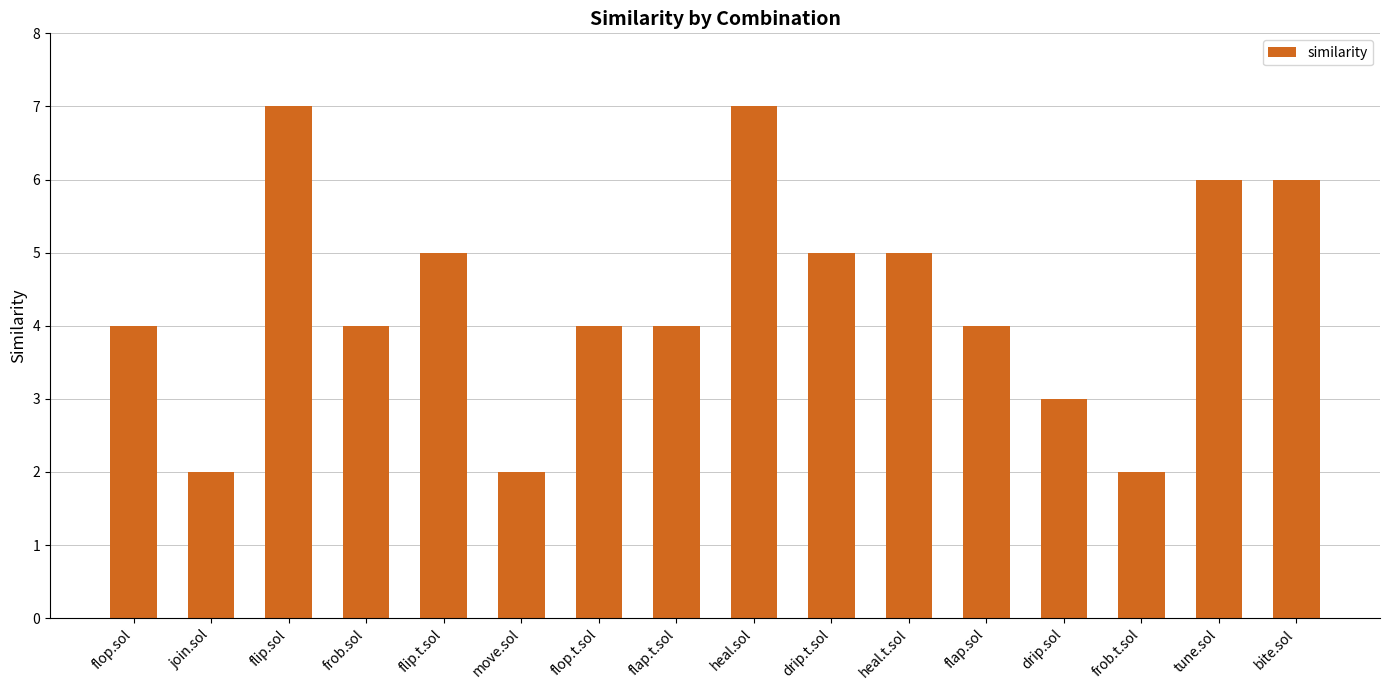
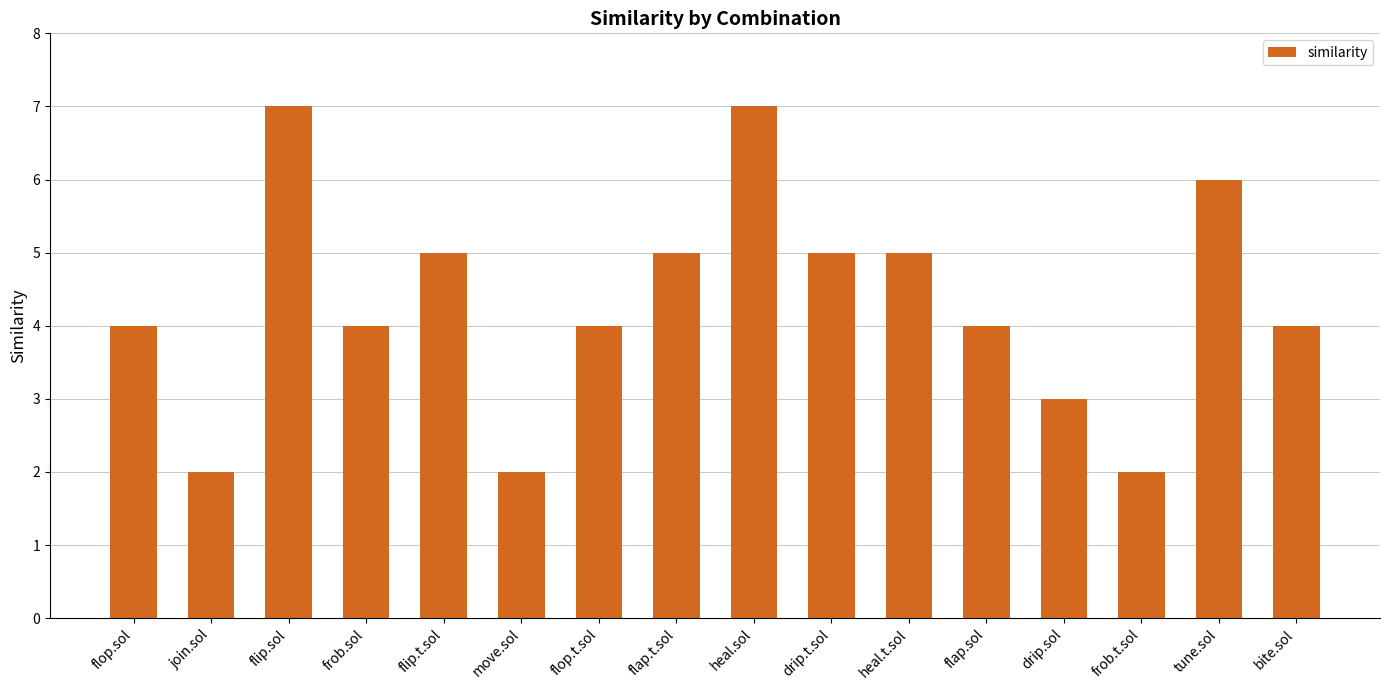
flap.t.sol: 4 -> 5
bite.sol: 6 -> 4
